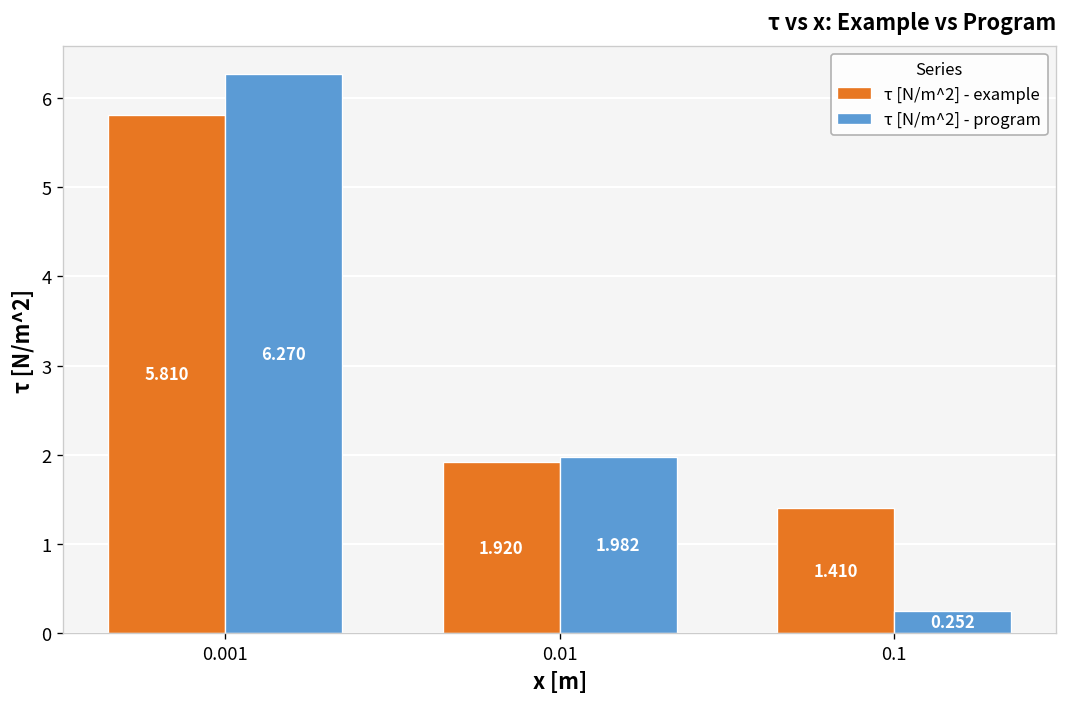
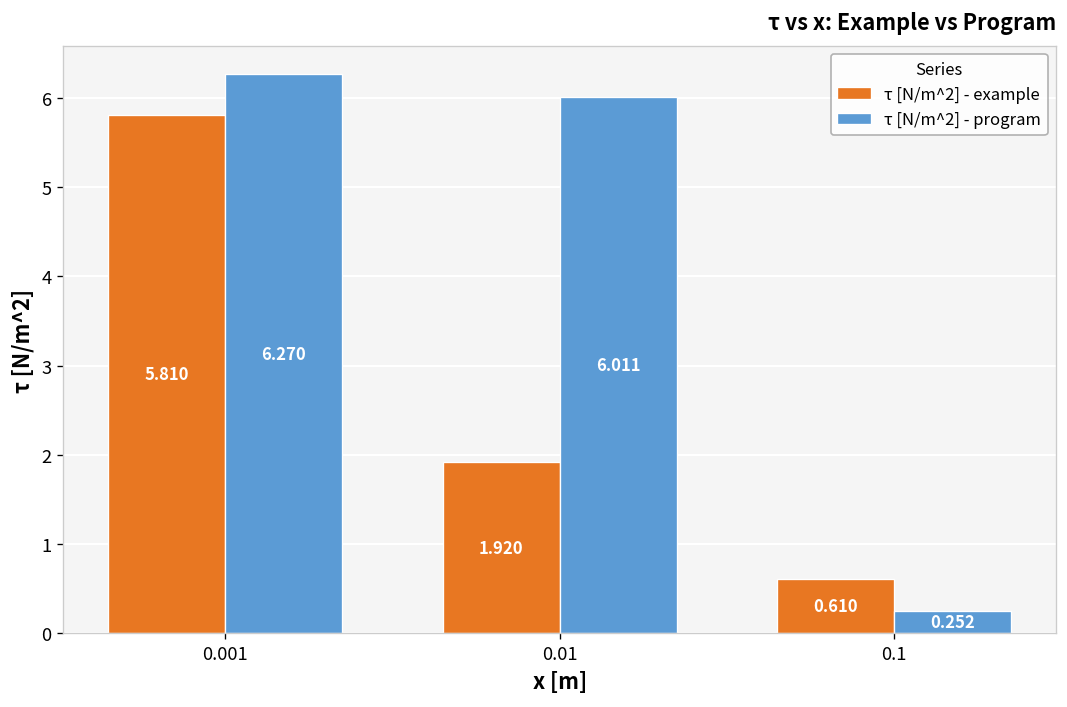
τ [N/m^2] - program, 0.01: 1.982 -> 6.011
τ [N/m^2] - example, 0.1: 1.410 -> 0.610
